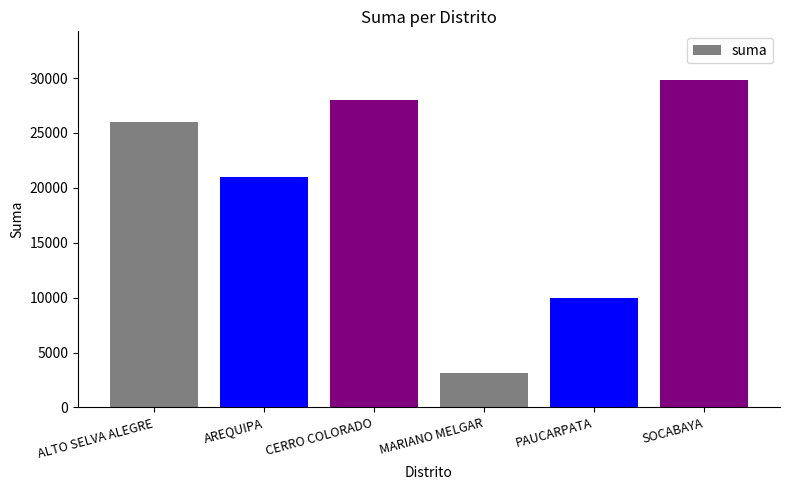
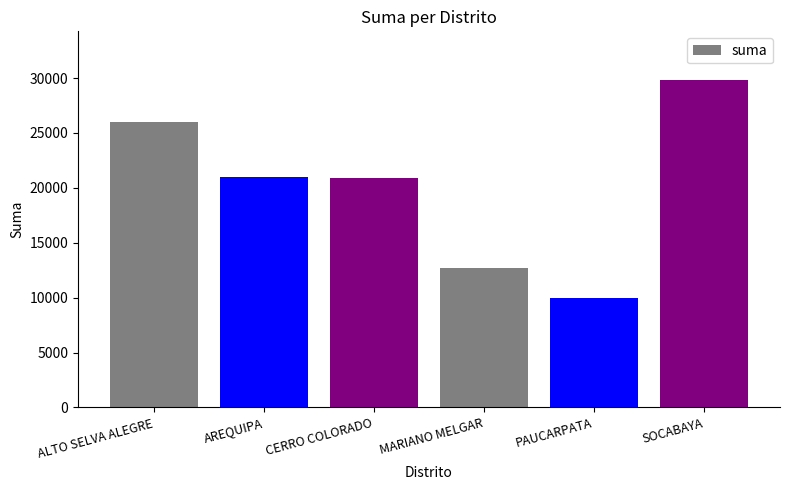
CERRO COLORADO: 28000 -> 20900
MARIANO MELGAR: 3100 -> 12700
